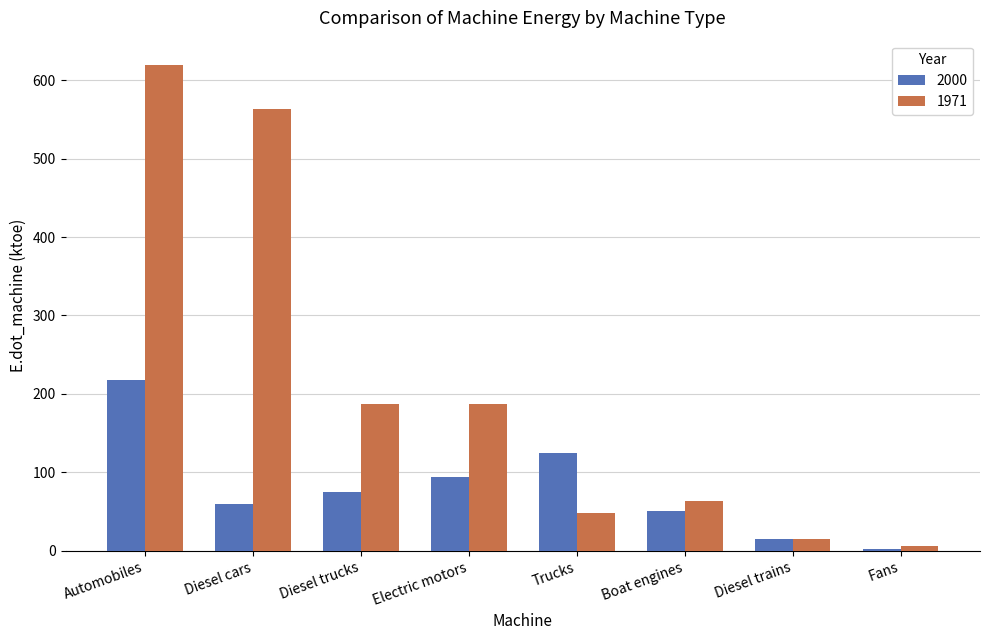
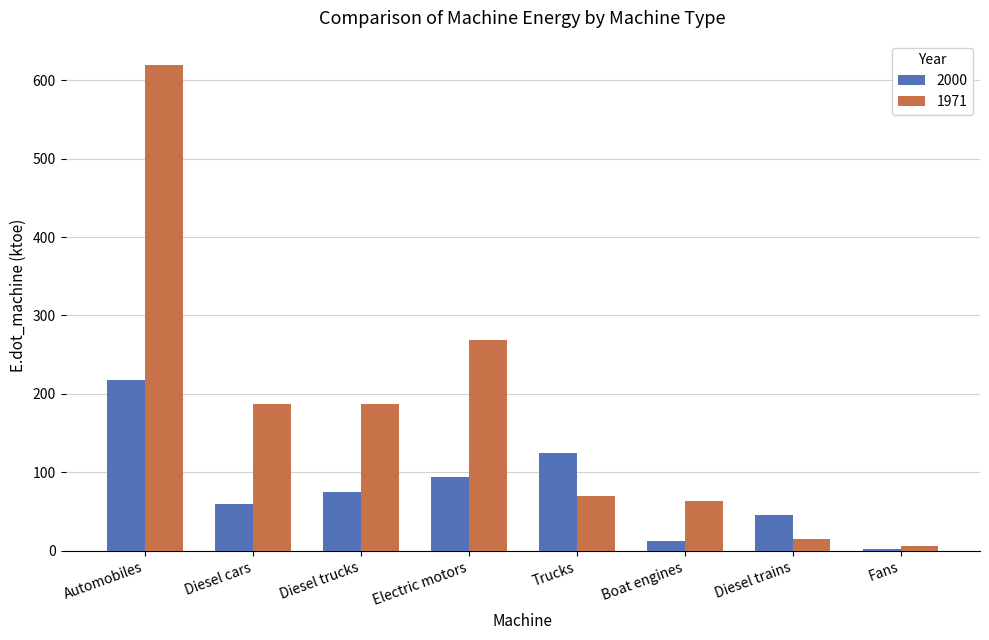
1971, Diesel cars: 560 -> 190
1971, Electric motors: 190 -> 270
1971, Trucks: 50 -> 70
2000, Boat engines: 50 -> 10
2000, Diesel trains: 20 -> 50
